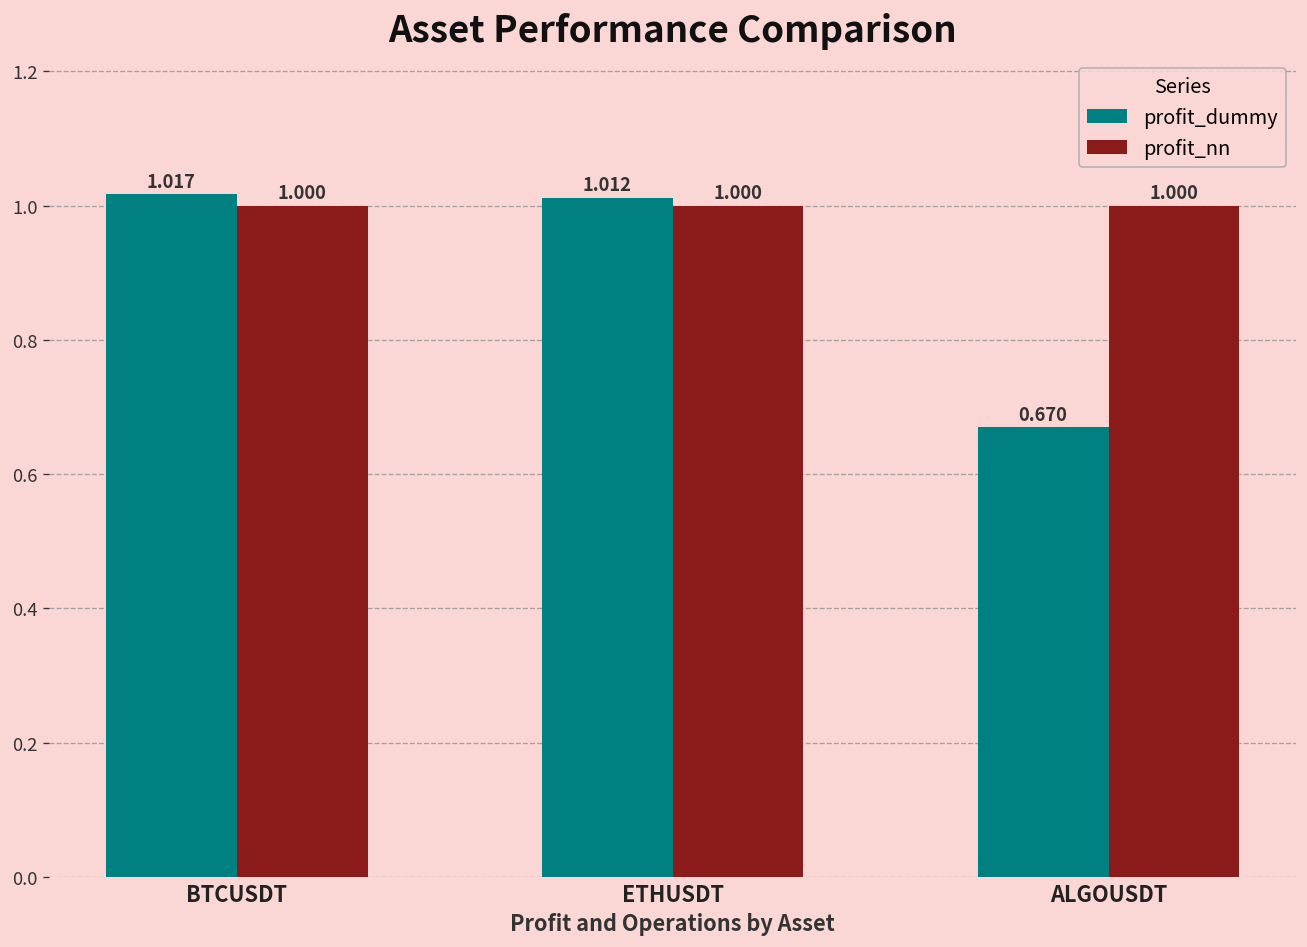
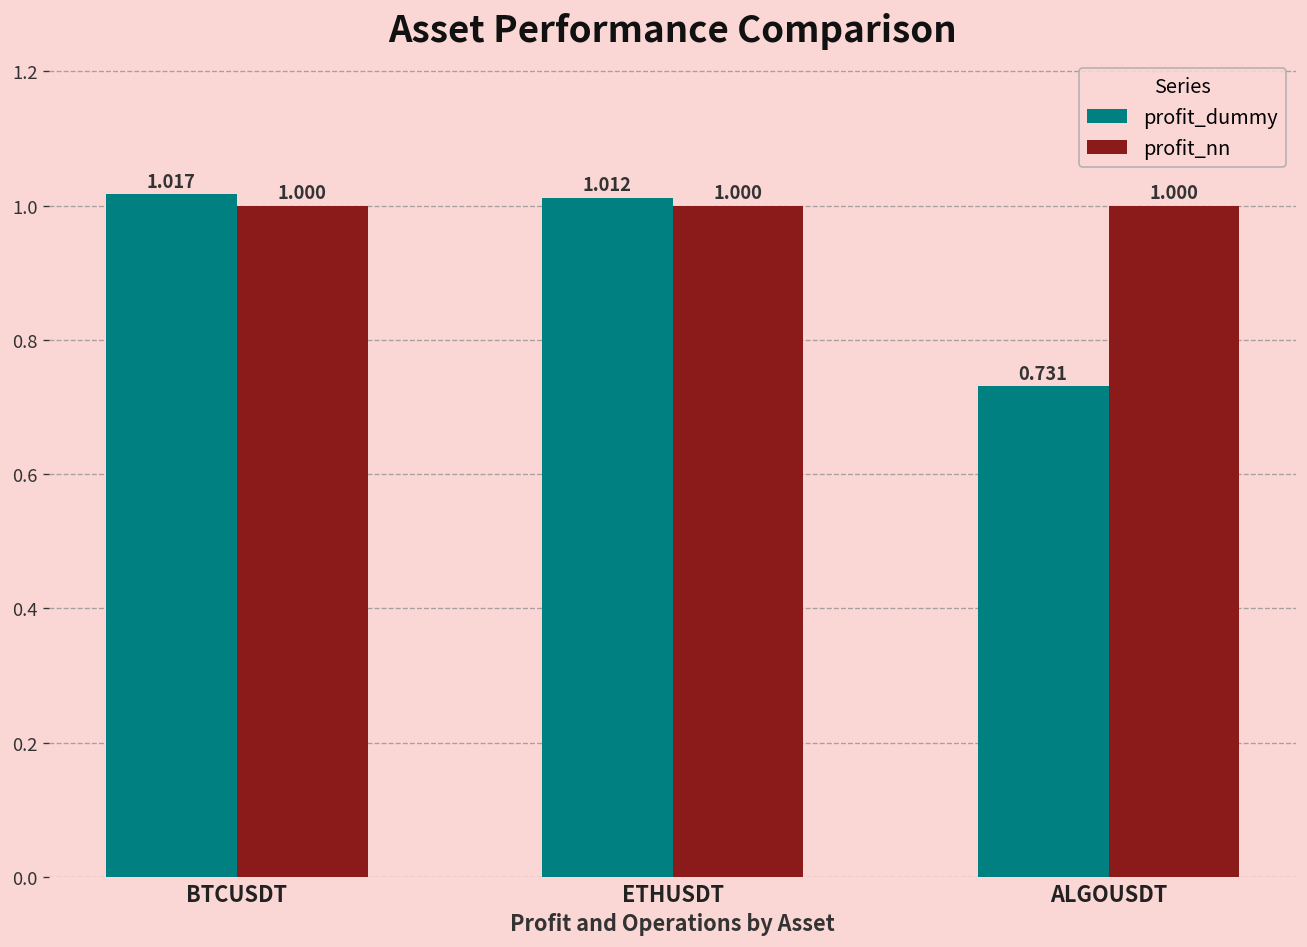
profit_dummy, ALGOUSDT: 0.670 -> 0.731
